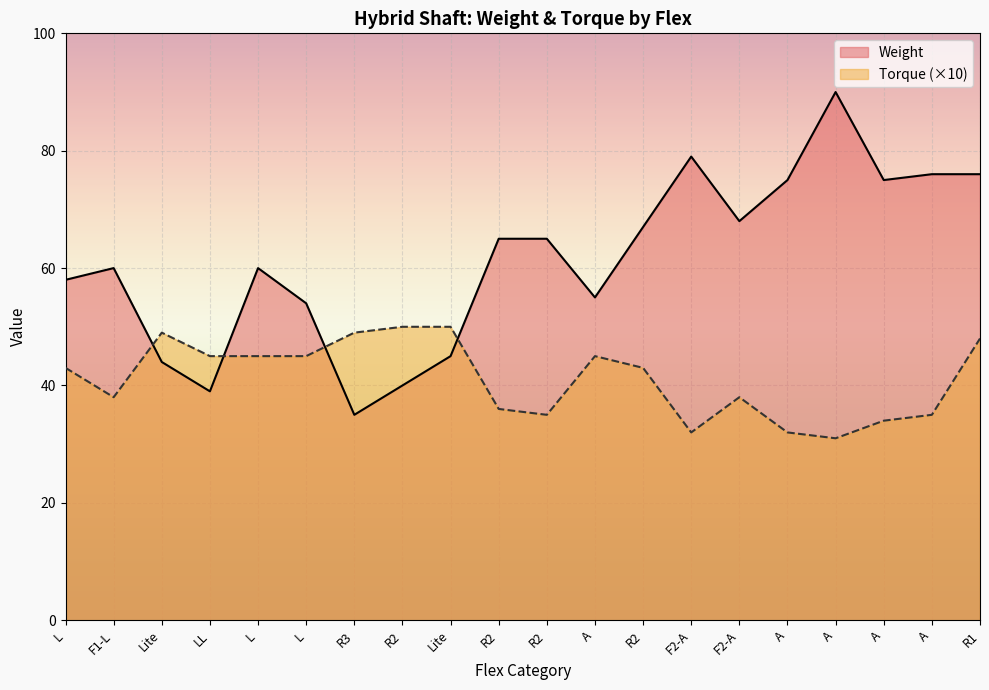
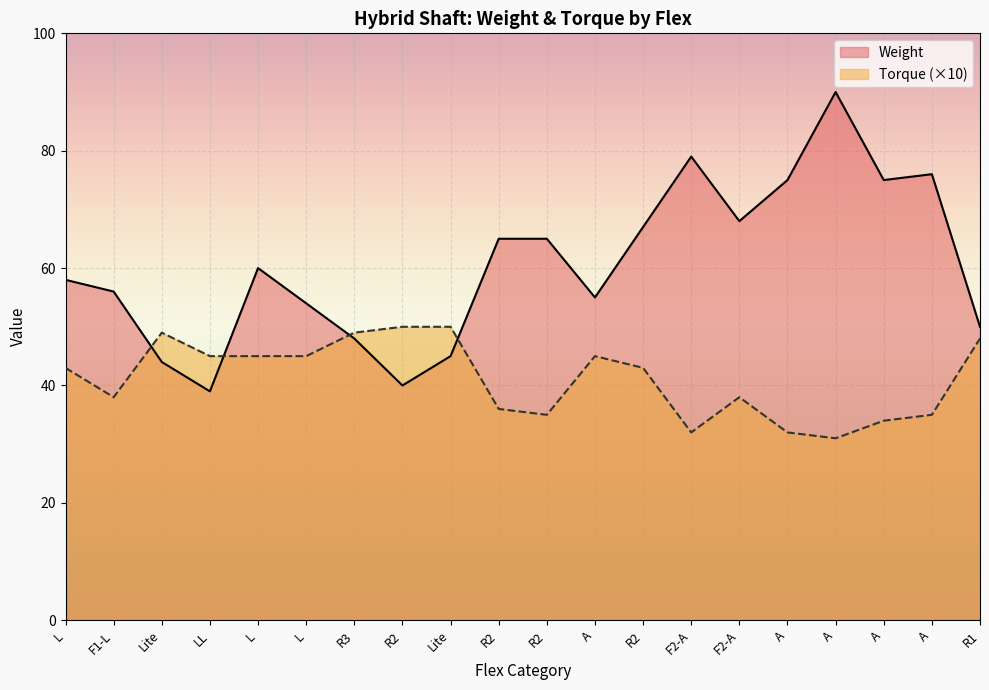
Weight, F1-L: 60 -> 56
Weight, R3: 35 -> 48
Weight, R1: 76 -> 50
